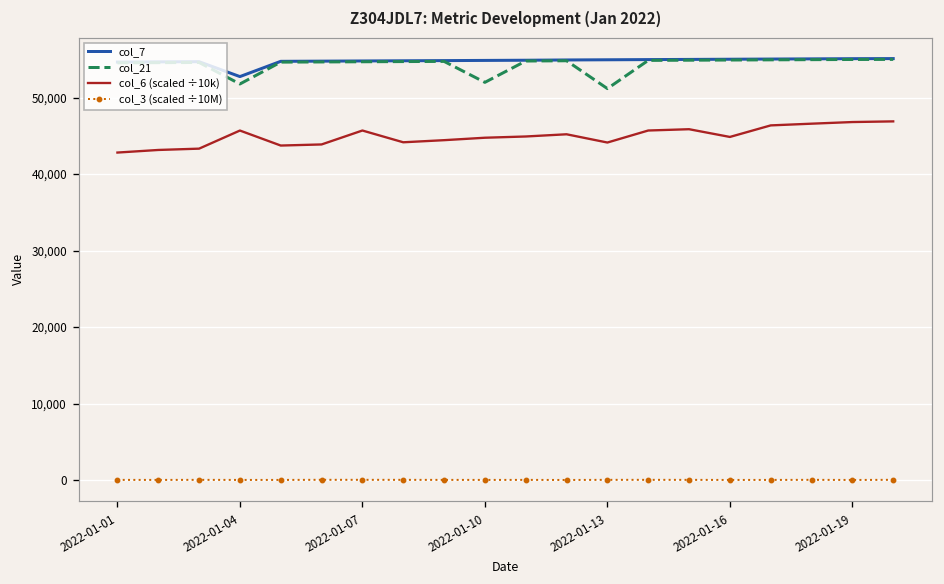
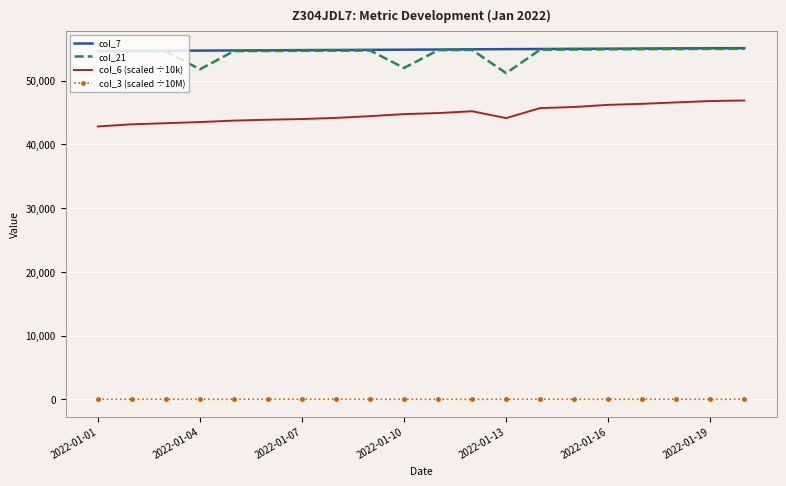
col_7, 2022-01-04: 53,000 -> 55,000
col_6 (scaled ÷10k), 2022-01-04: 46,000 -> 44,000
col_6 (scaled ÷10k), 2022-01-07: 46,000 -> 44,000
col_6 (scaled ÷10k), 2022-01-16: 45,000 -> 46,000
